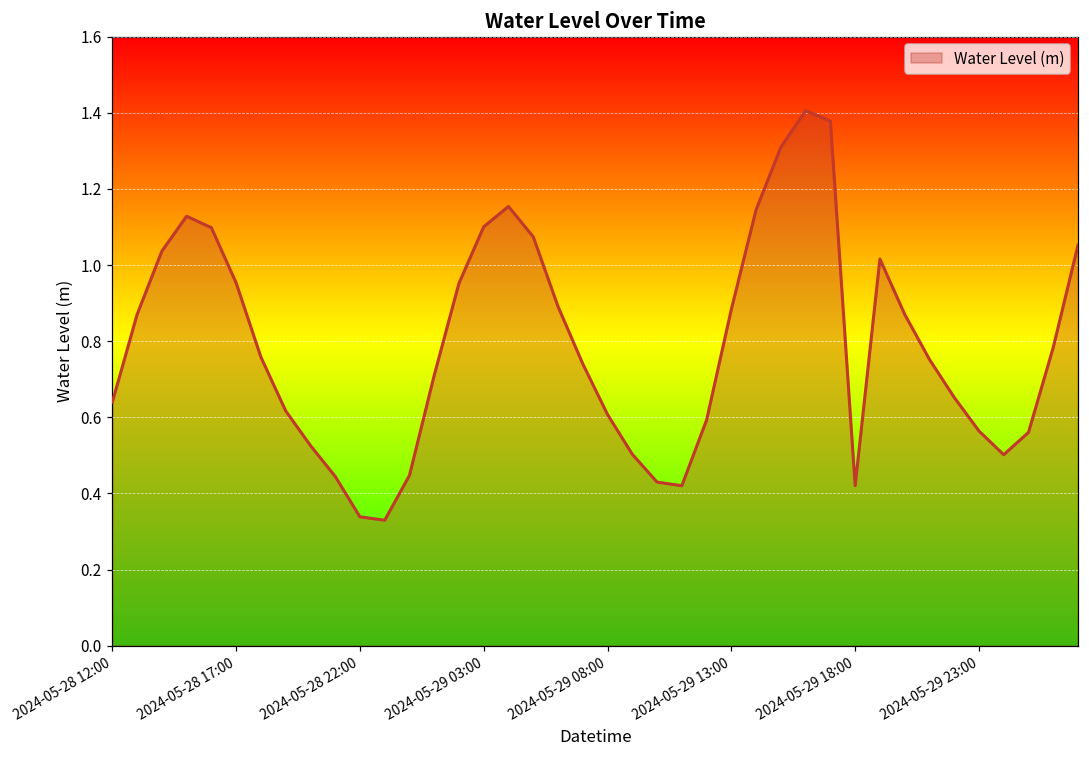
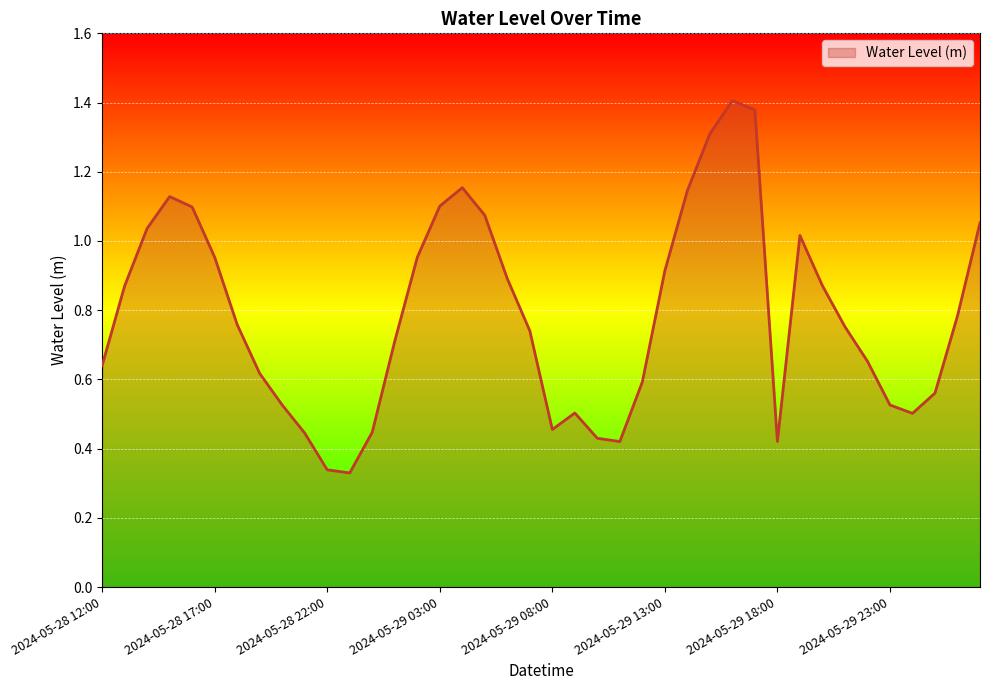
2024-05-29 08:00: 0.61 -> 0.46
2024-05-29 13:00: 0.88 -> 0.91
2024-05-29 23:00: 0.56 -> 0.53
